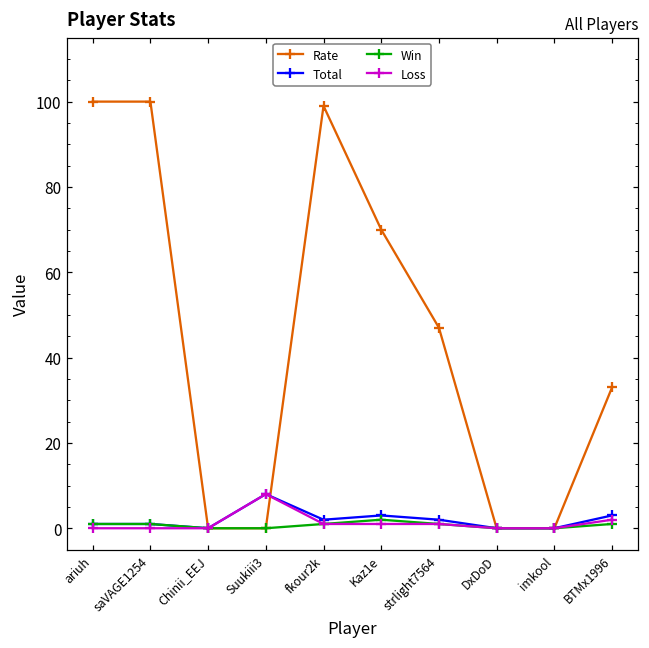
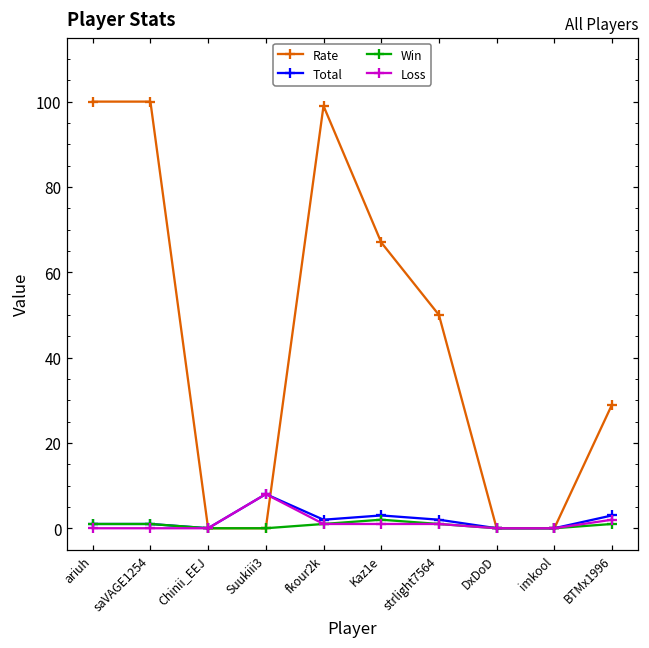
Rate, Kaz1e: 70 -> 67
Rate, strlight7564: 47 -> 50
Rate, BTMx1996: 33 -> 29
